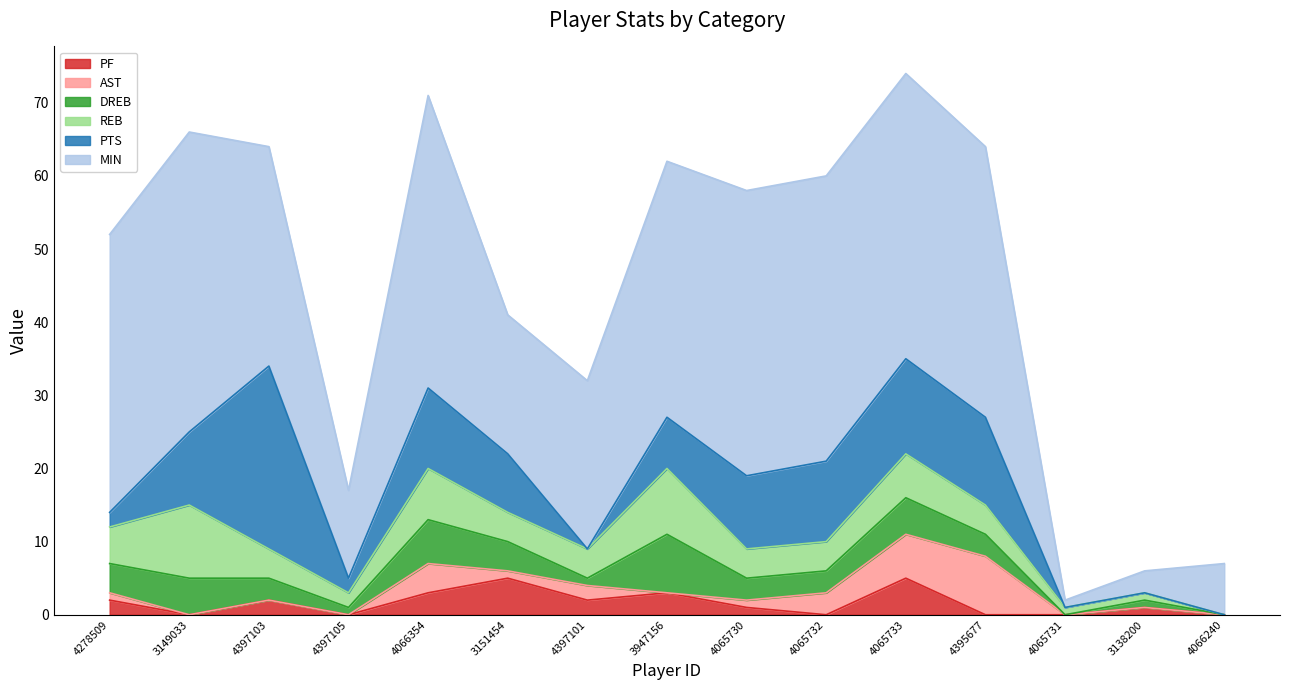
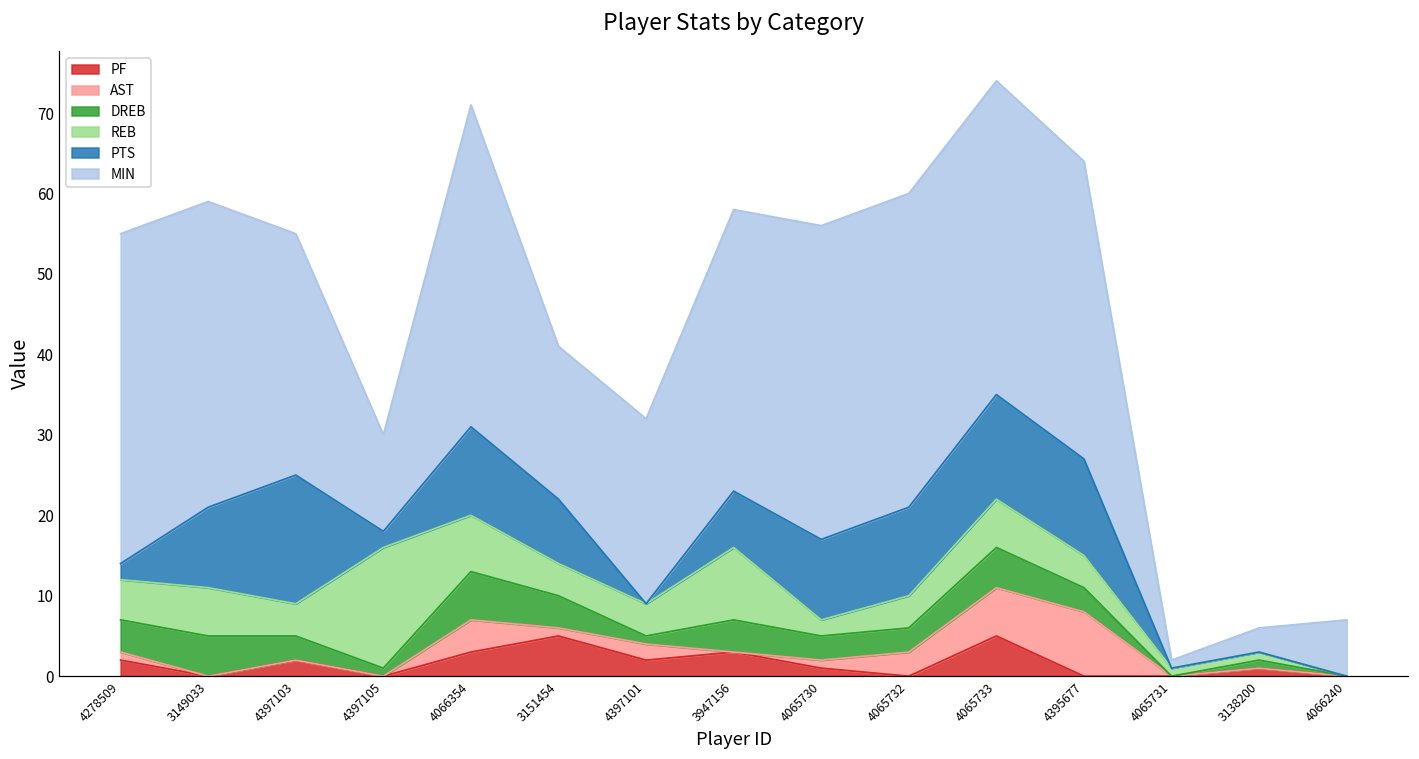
MIN, 4278509: 38 -> 41
REB, 3149033: 10 -> 6
MIN, 3149033: 41 -> 38
PTS, 4397103: 25 -> 16
REB, 4397105: 2 -> 15
DREB, 3947156: 8 -> 4
REB, 4065730: 4 -> 2
